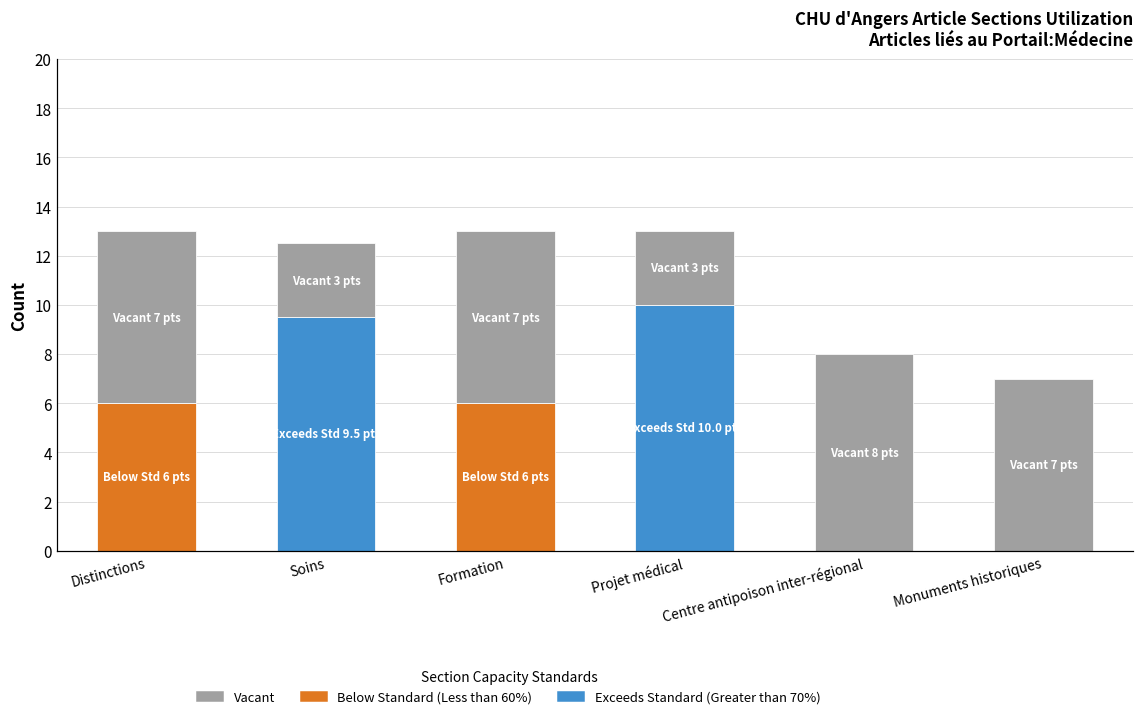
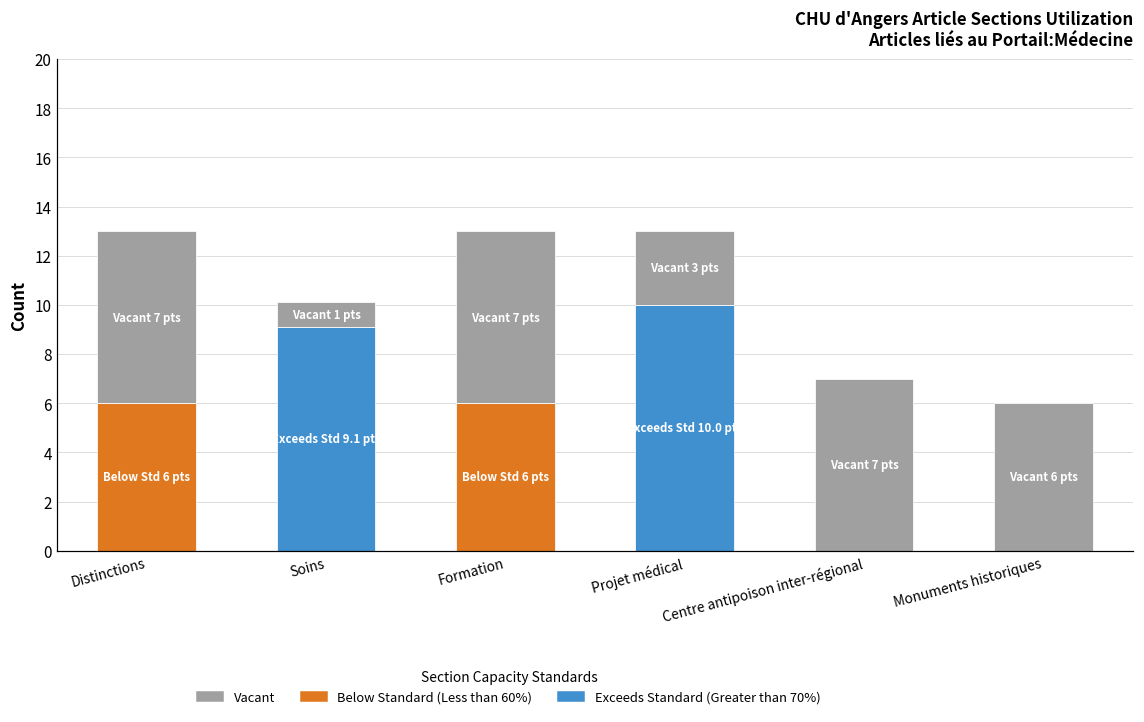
Exceeds Standard (Greater than 70%), Soins: 9.5 -> 9.1
Vacant, Soins: 3 -> 1
Vacant, Centre antipoison inter-régional: 8 -> 7
Vacant, Monuments historiques: 7 -> 6
